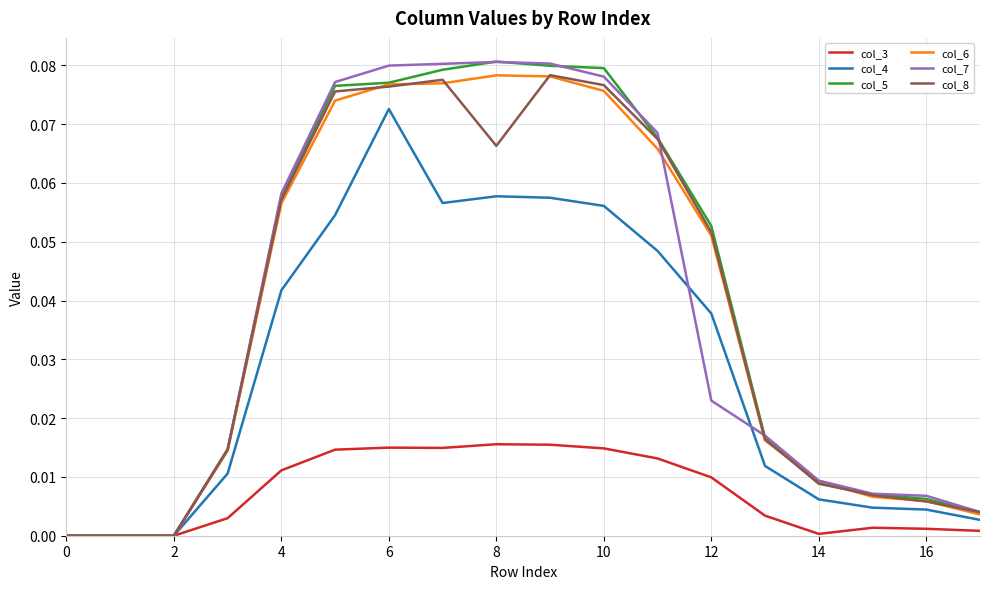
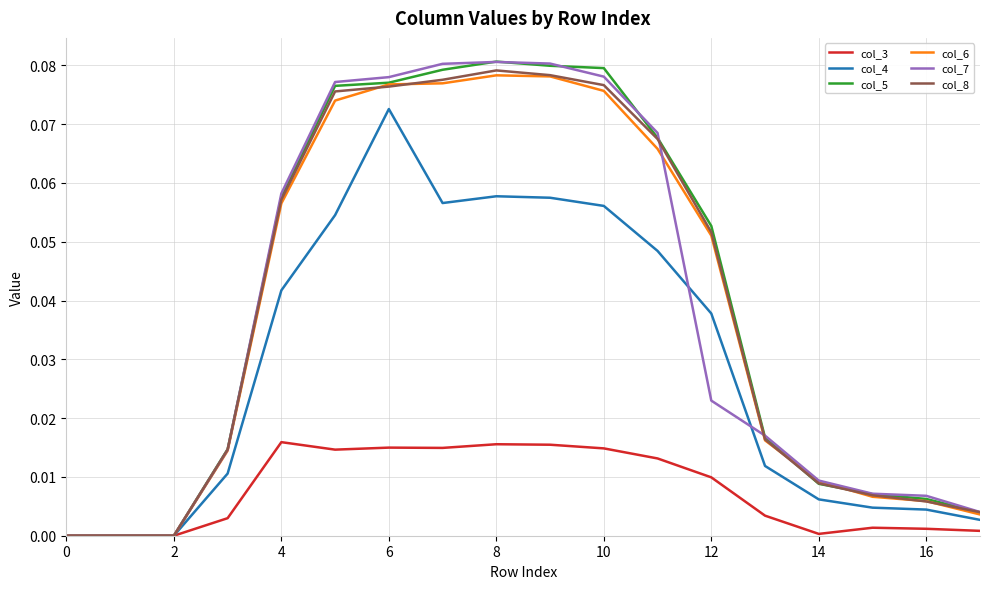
col_3, 4: 0.011 -> 0.016
col_7, 6: 0.080 -> 0.078
col_8, 8: 0.066 -> 0.079
